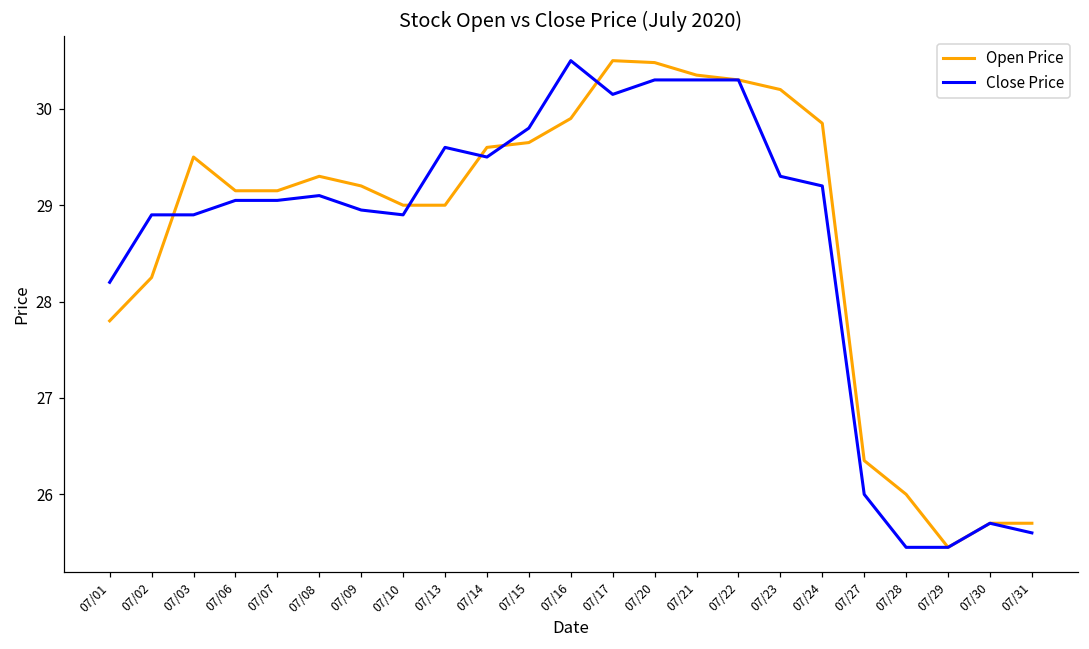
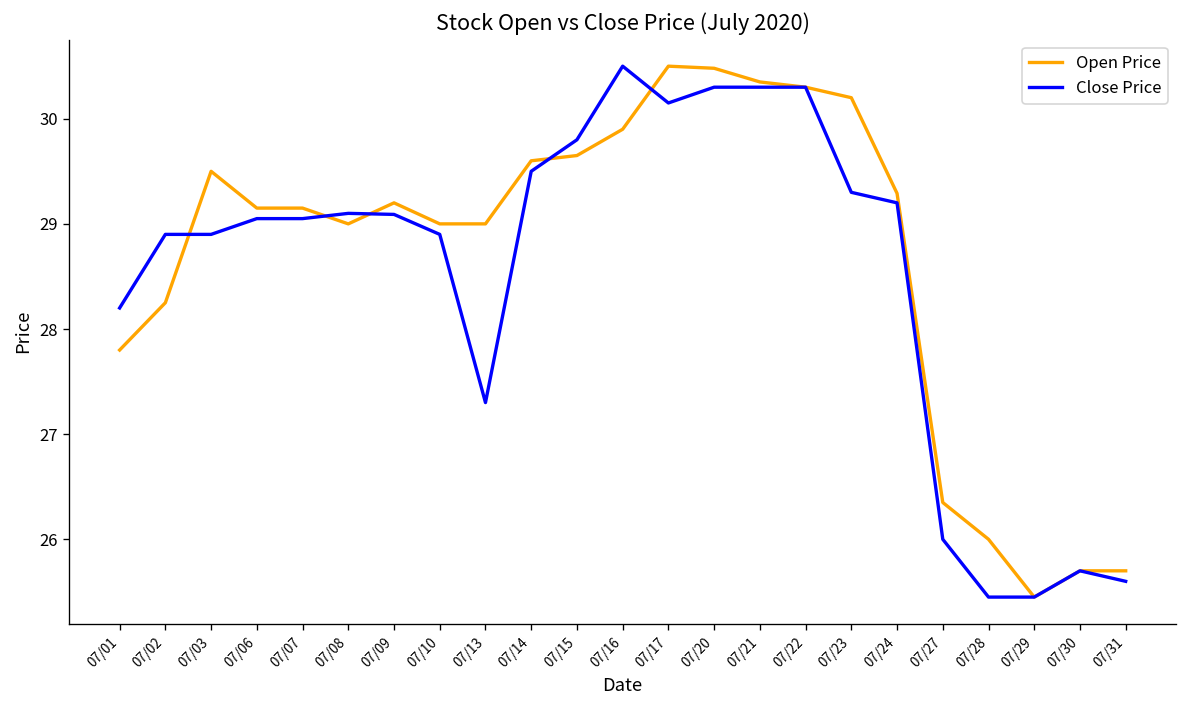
Open Price, 07/08: 29.3 -> 29.0
Close Price, 07/09: 29.0 -> 29.1
Close Price, 07/13: 29.6 -> 27.3
Open Price, 07/24: 29.9 -> 29.3
